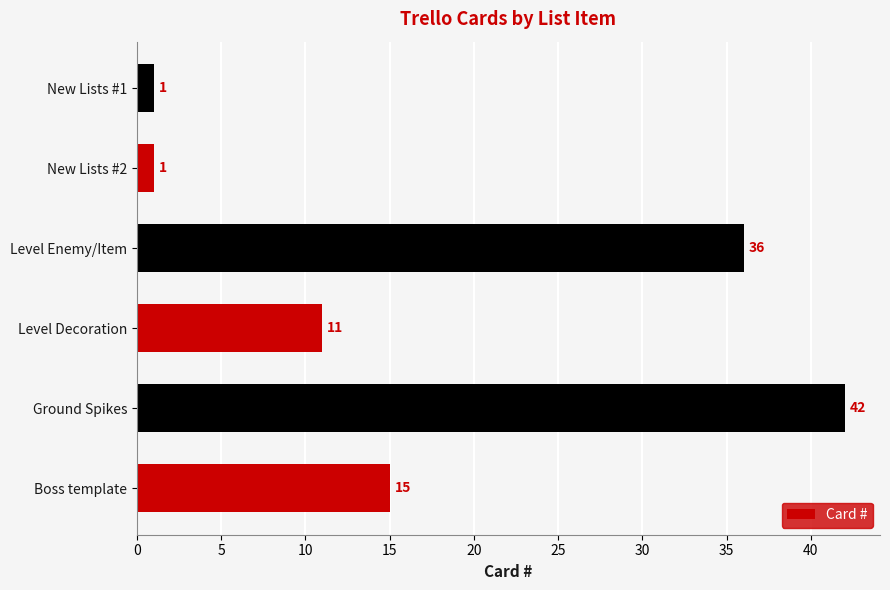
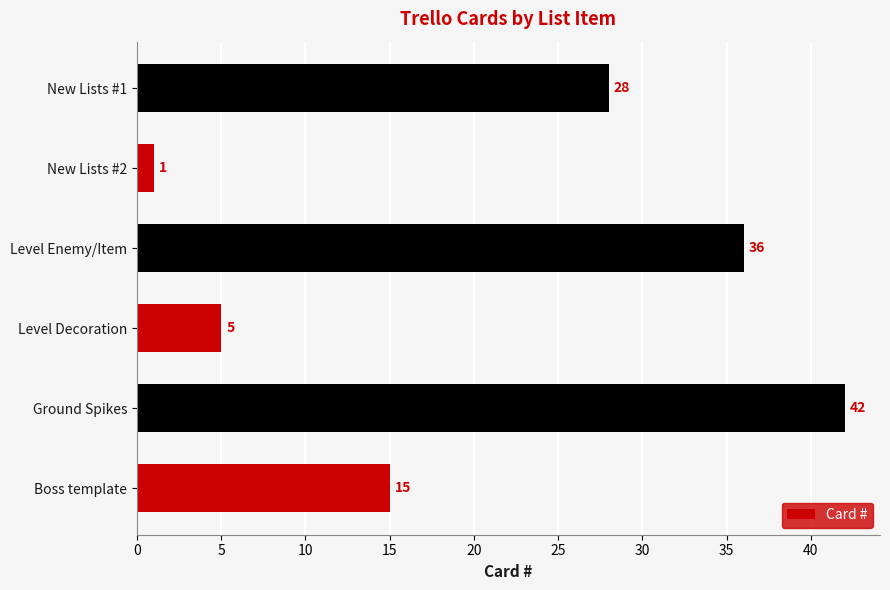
New Lists #1: 1 -> 28
Level Decoration: 11 -> 5
